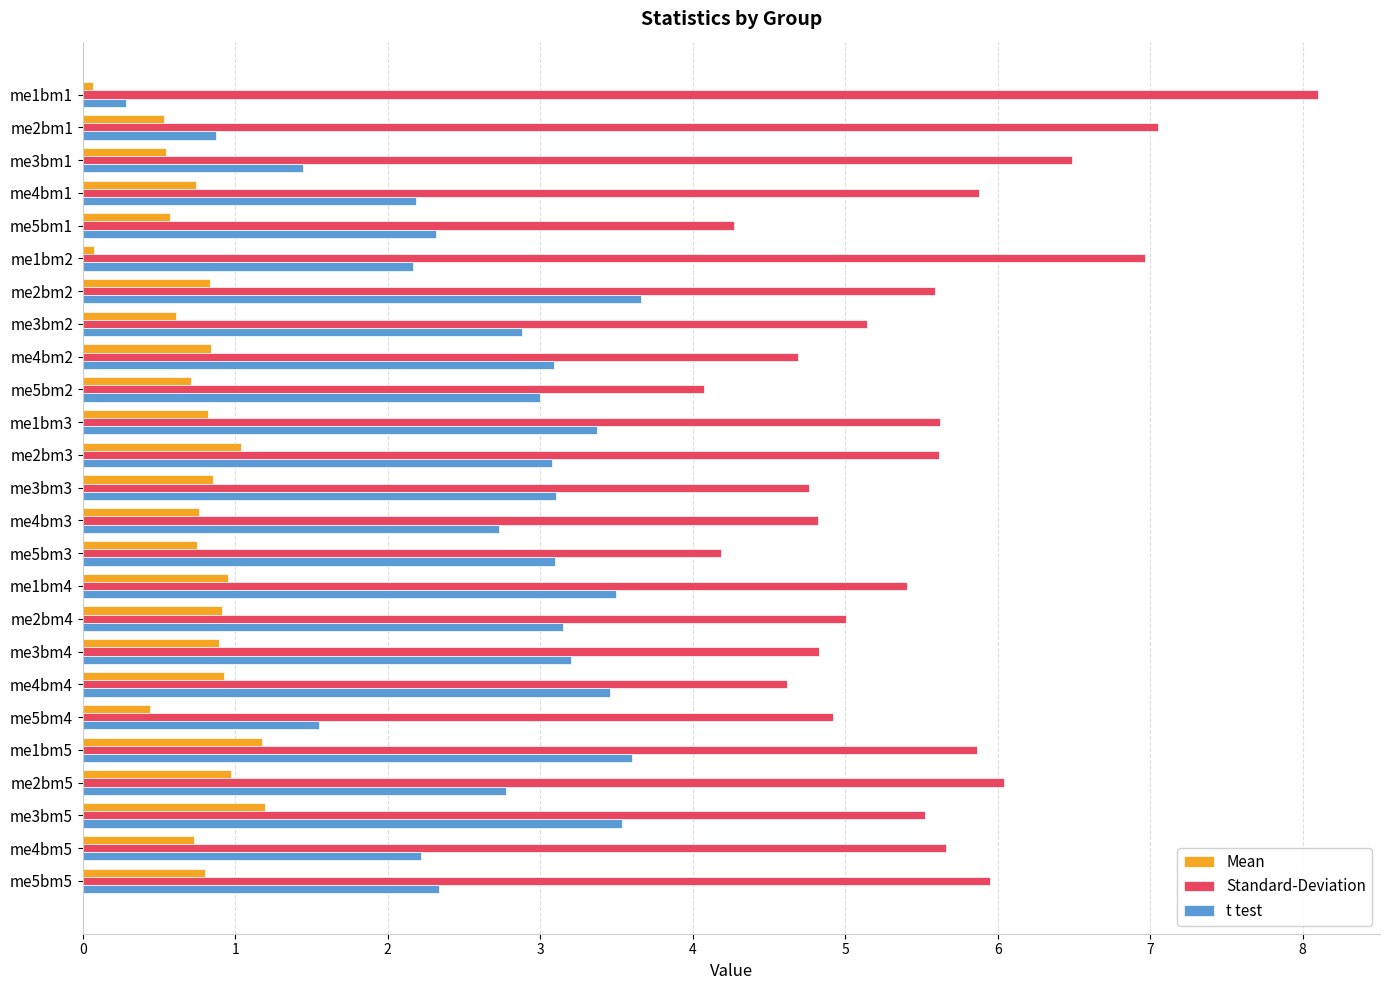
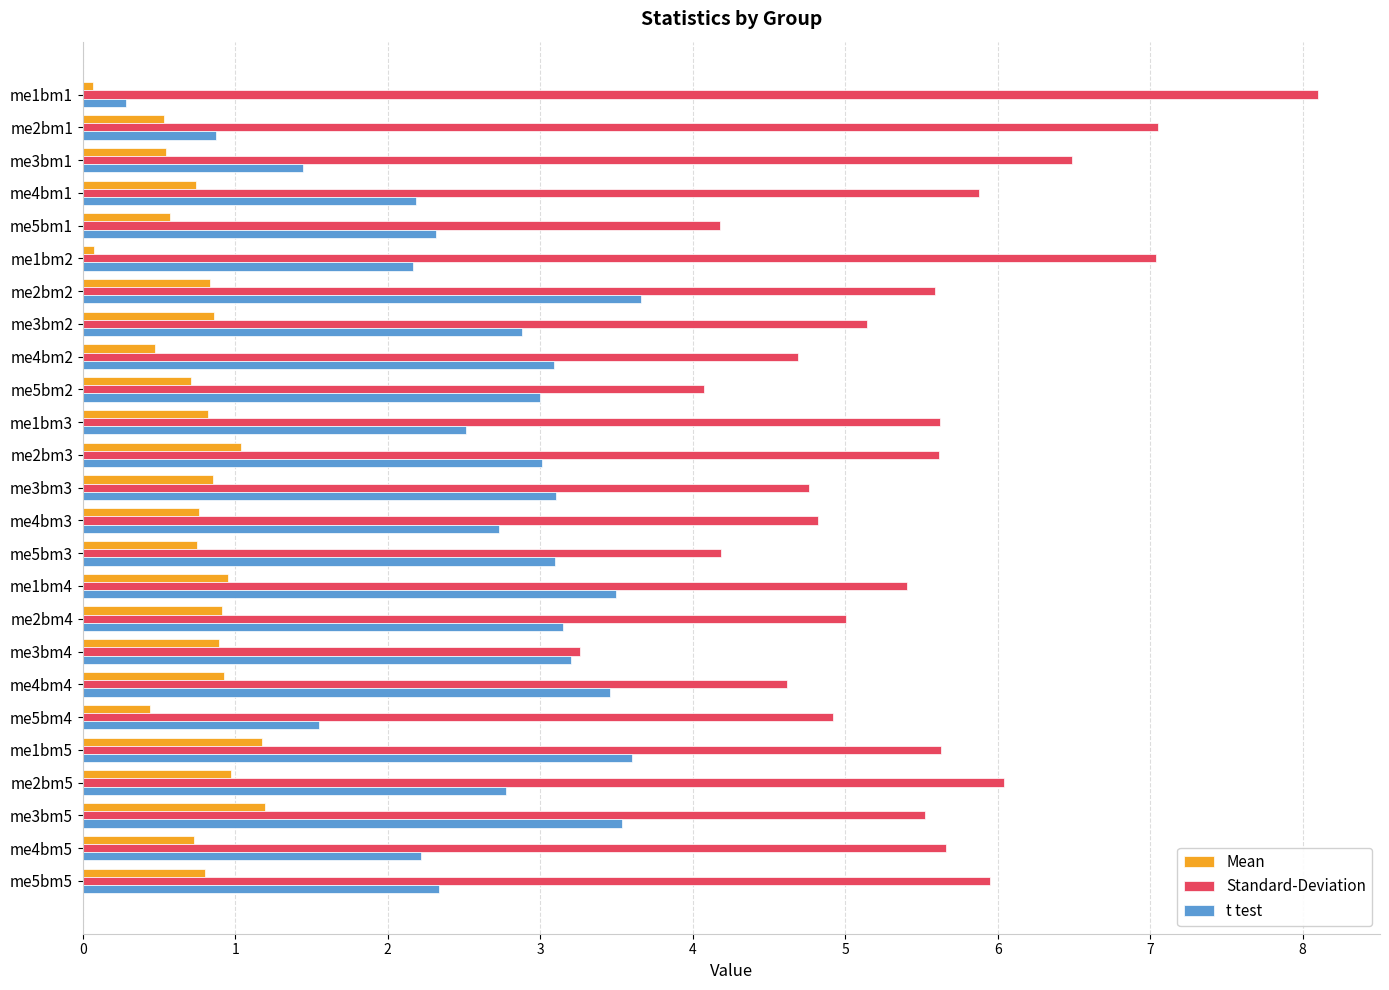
Standard-Deviation, me5bm1: 4.27 -> 4.18
Standard-Deviation, me1bm2: 6.97 -> 7.04
Mean, me3bm2: 0.61 -> 0.86
Mean, me4bm2: 0.84 -> 0.47
t test, me1bm3: 3.37 -> 2.52
t test, me2bm3: 3.08 -> 3.01
Standard-Deviation, me3bm4: 4.83 -> 3.26
Standard-Deviation, me1bm5: 5.86 -> 5.63
